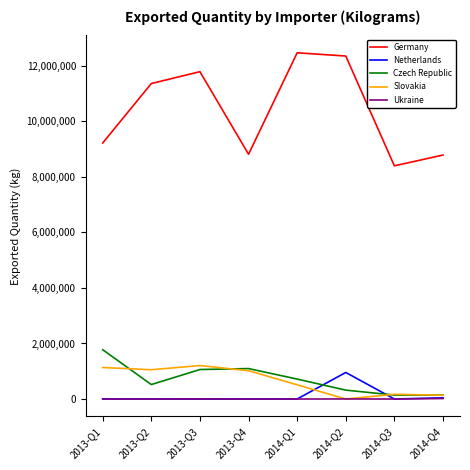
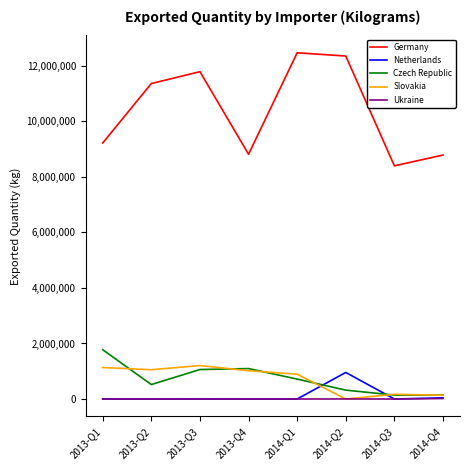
Slovakia, 2014-Q1: 500,000 -> 900,000
